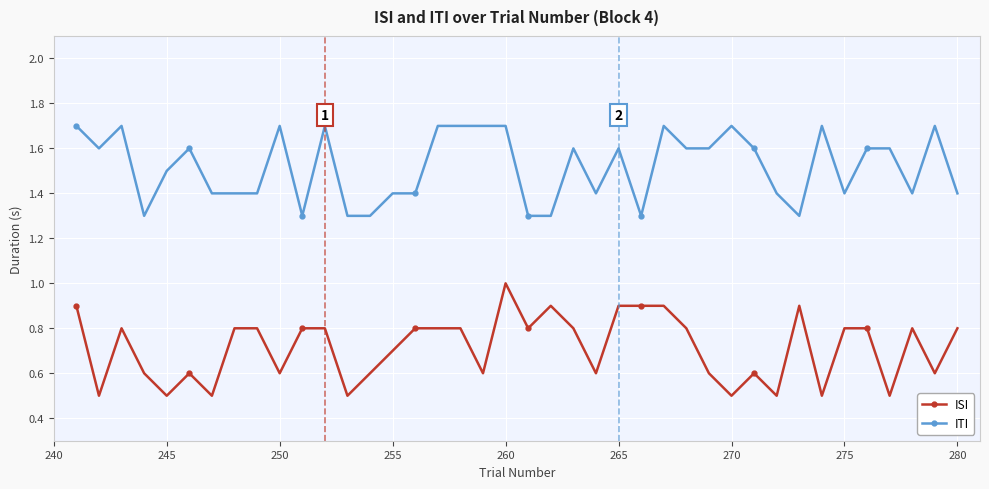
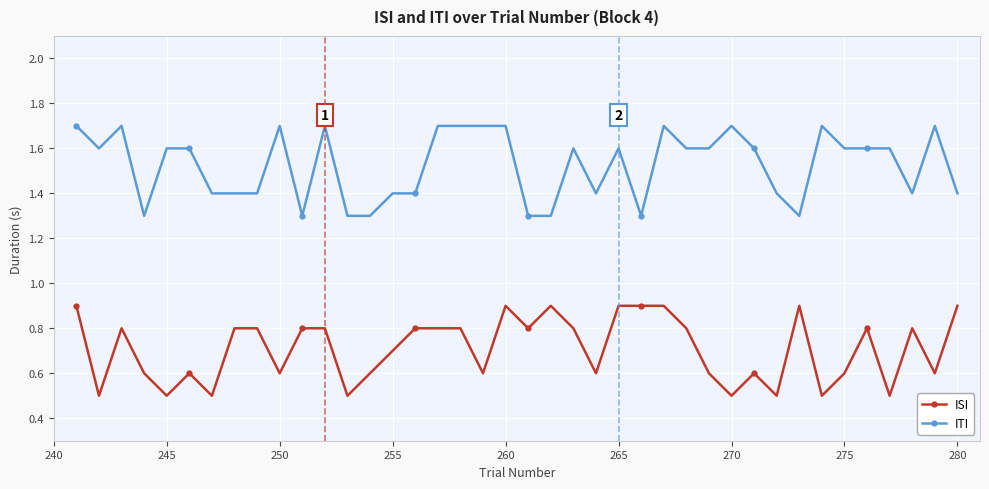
ITI, 245: 1.5 -> 1.6
ISI, 260: 1.0 -> 0.9
ISI, 275: 0.8 -> 0.6
ITI, 275: 1.4 -> 1.6
ISI, 280: 0.8 -> 0.9
